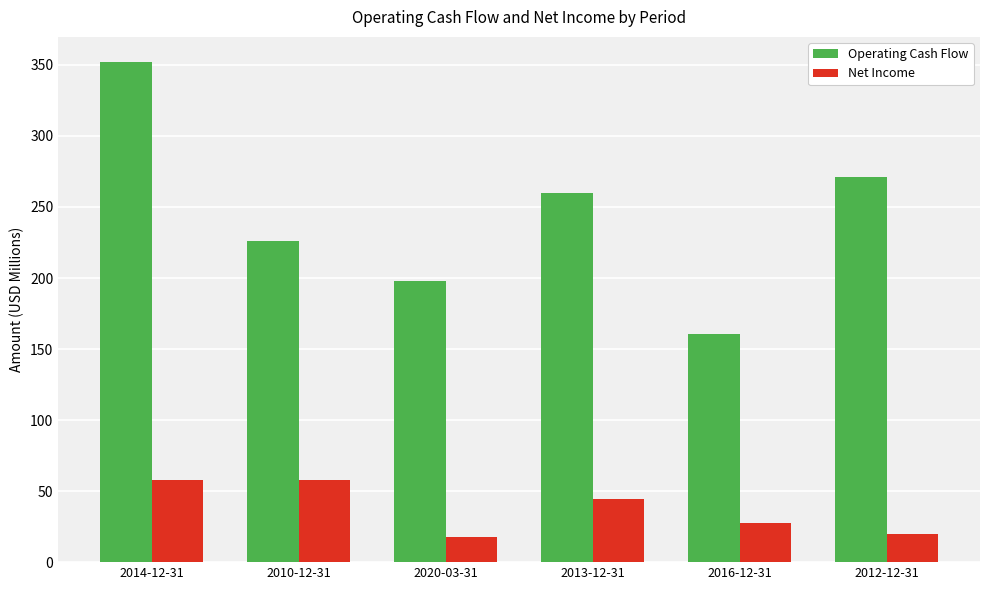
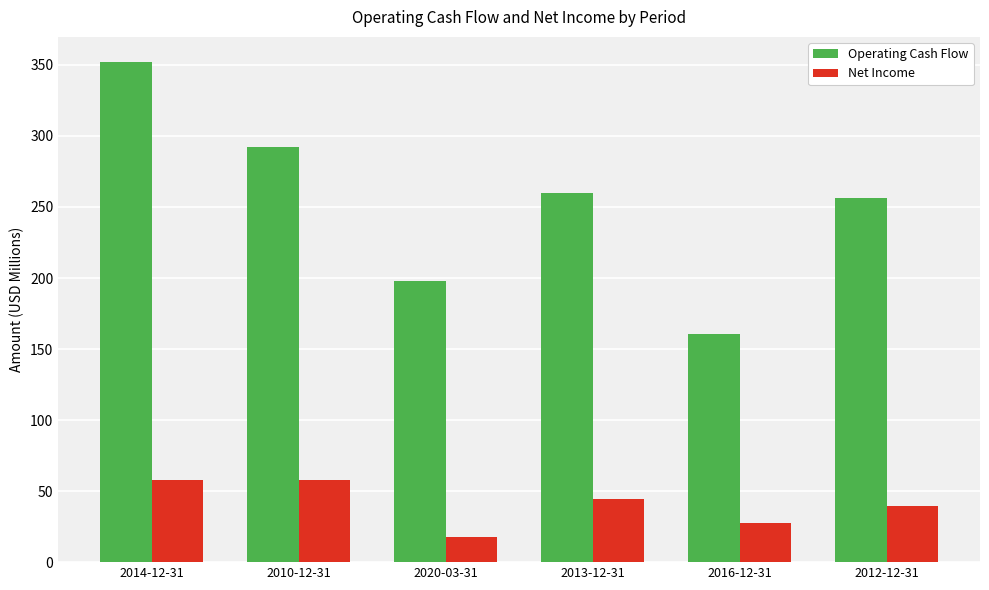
Operating Cash Flow, 2010-12-31: 226 -> 292
Operating Cash Flow, 2012-12-31: 271 -> 256
Net Income, 2012-12-31: 20 -> 40
